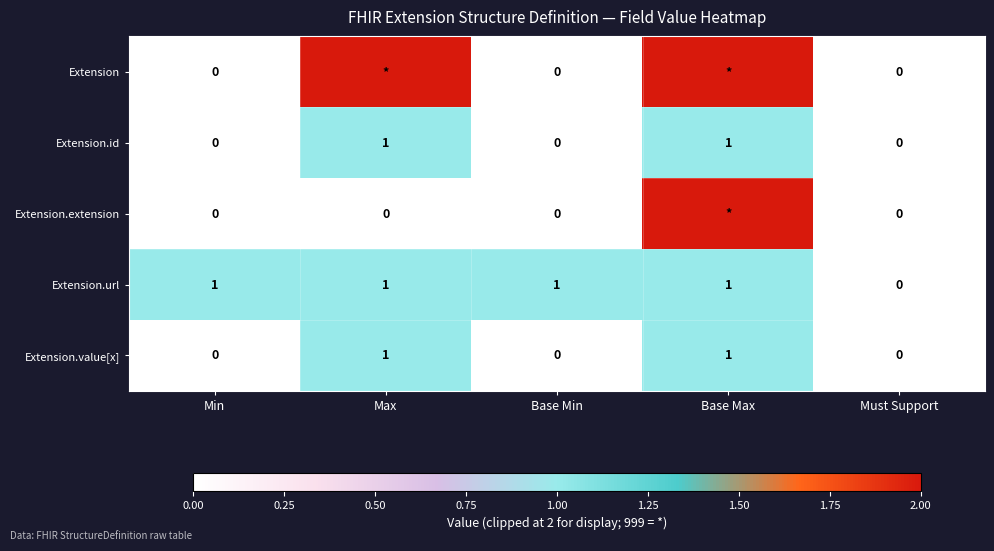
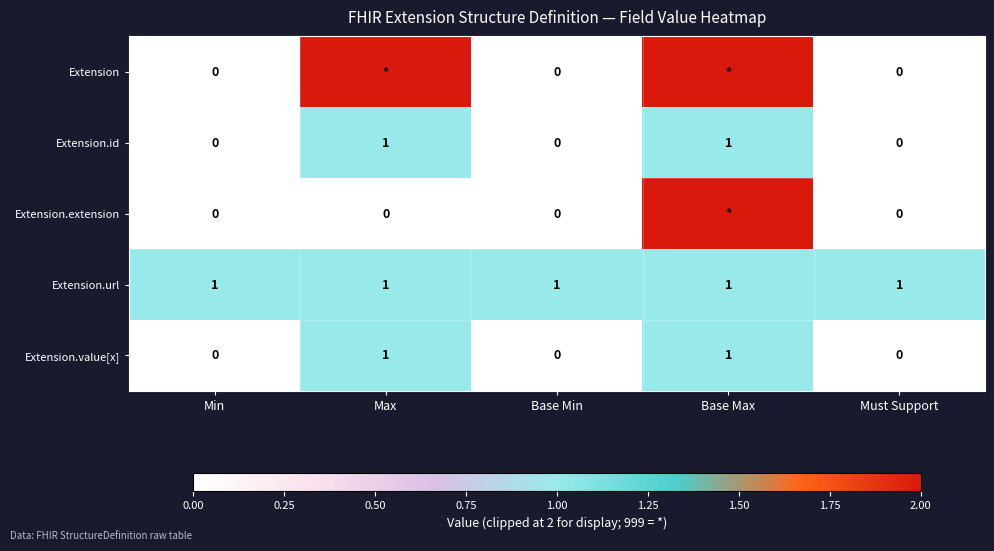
Extension.url, Must Support: 0 -> 1
